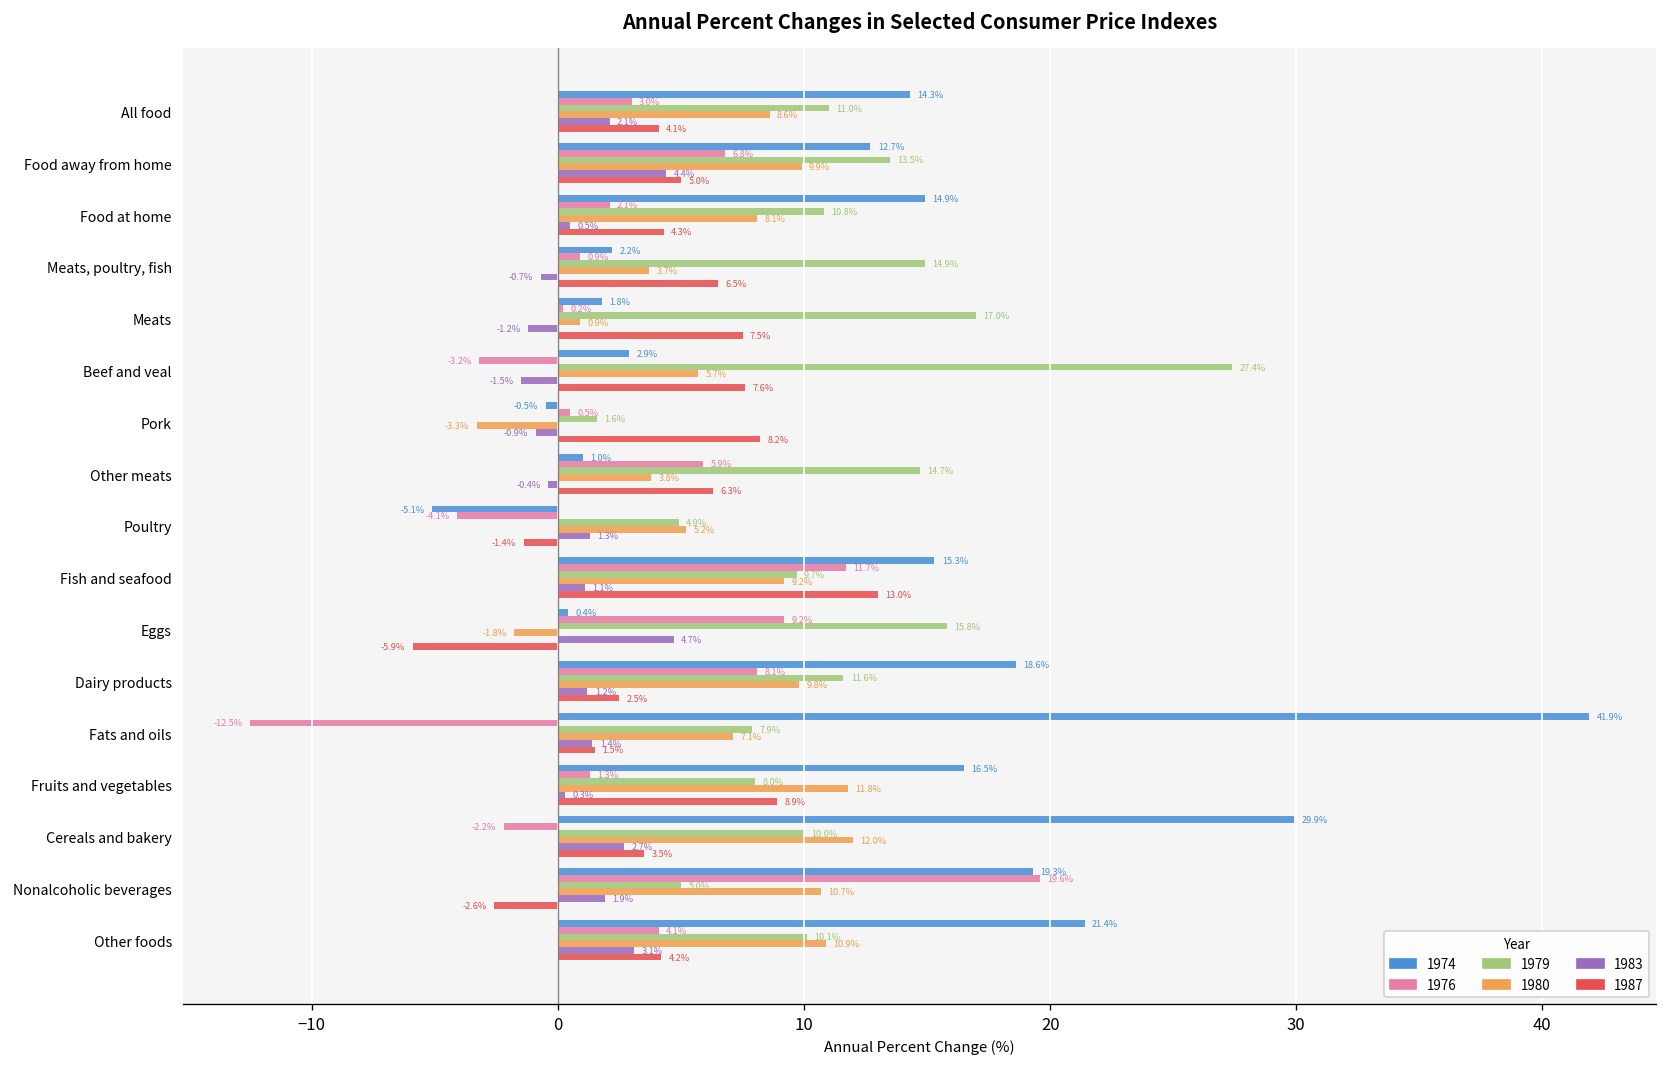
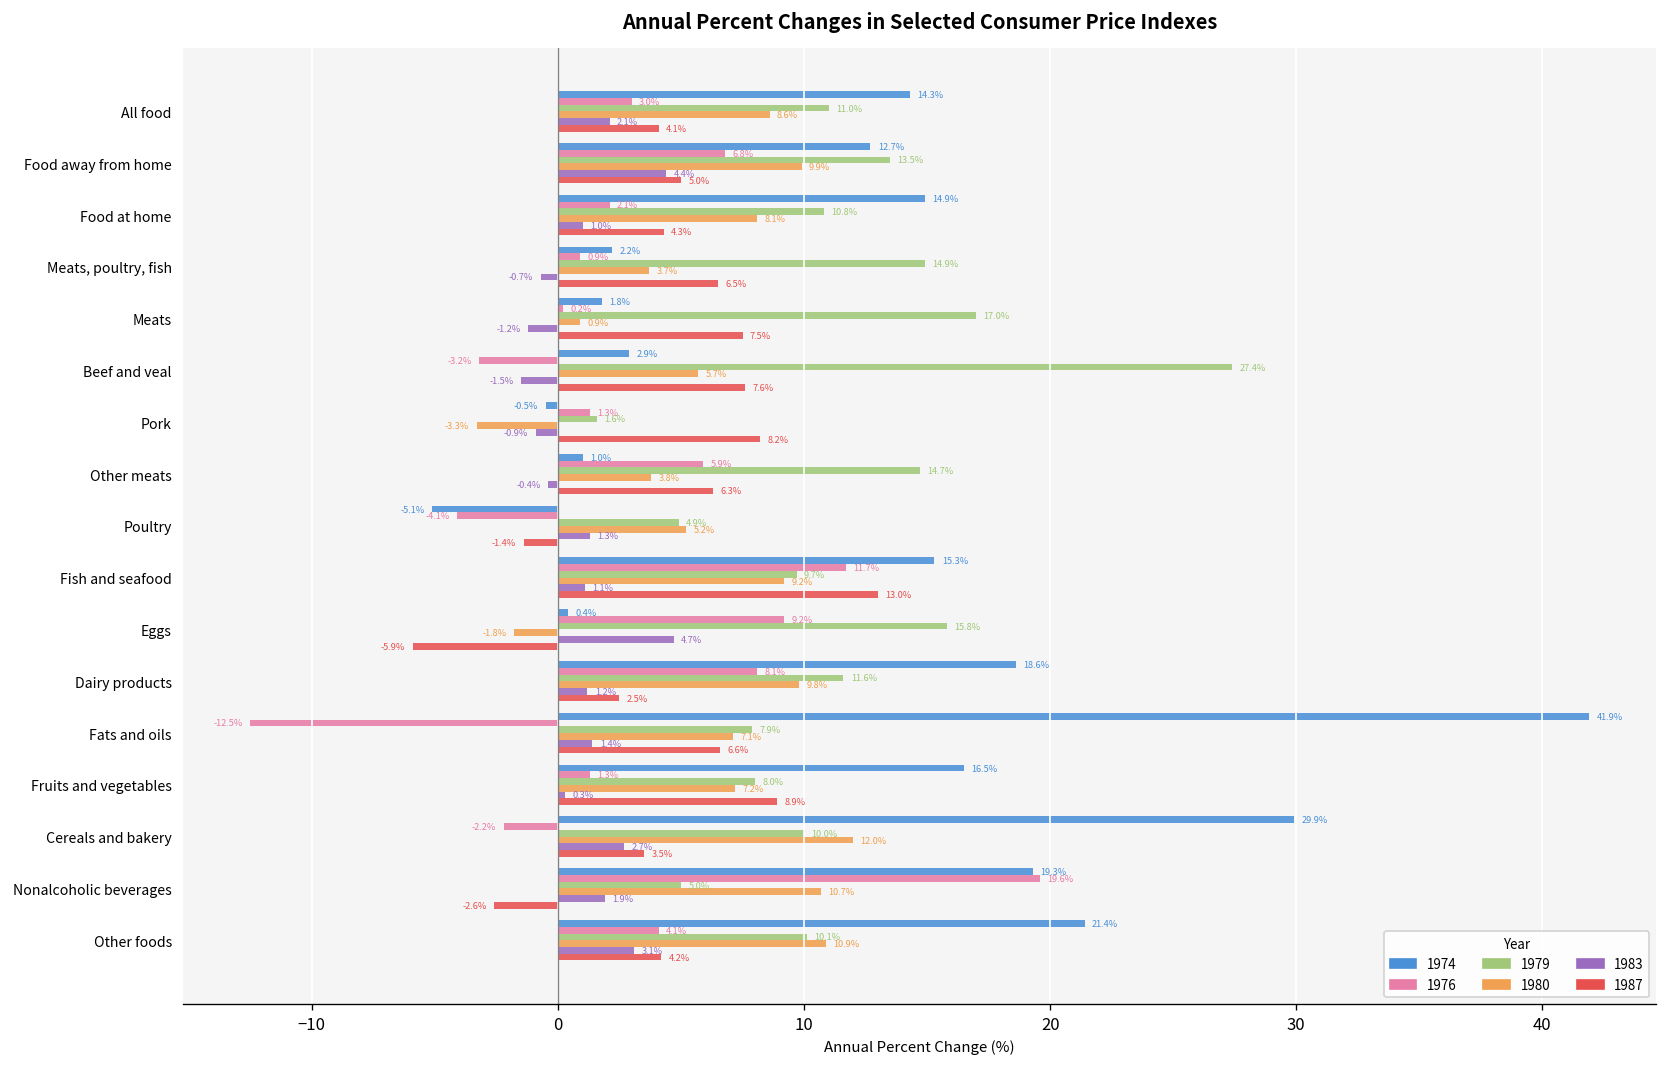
1983, Food at home: 0.5% -> 1.0%
1976, Pork: 0.5% -> 1.3%
1987, Fats and oils: 1.5% -> 6.6%
1980, Fruits and vegetables: 11.8% -> 7.2%
